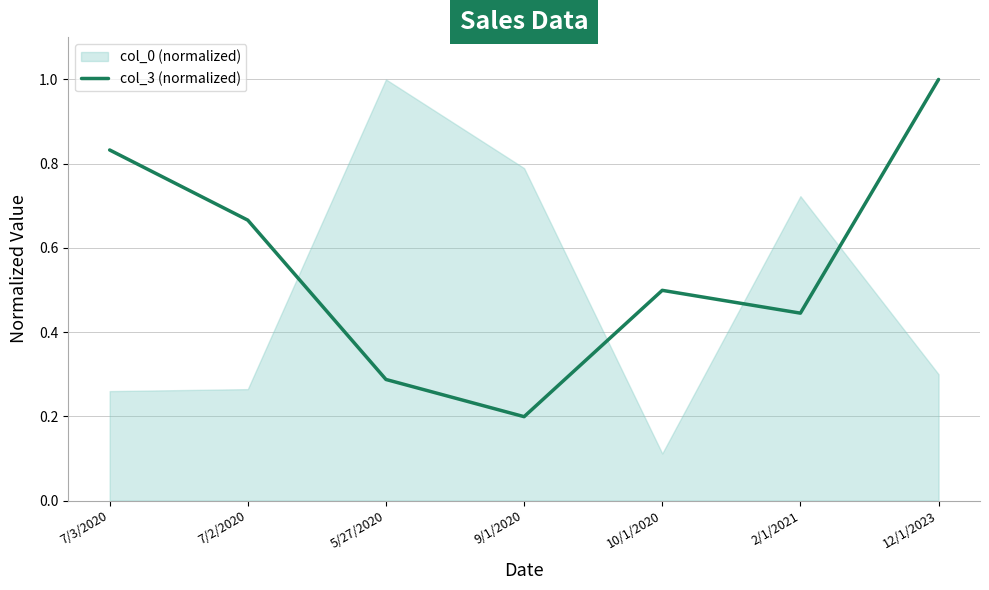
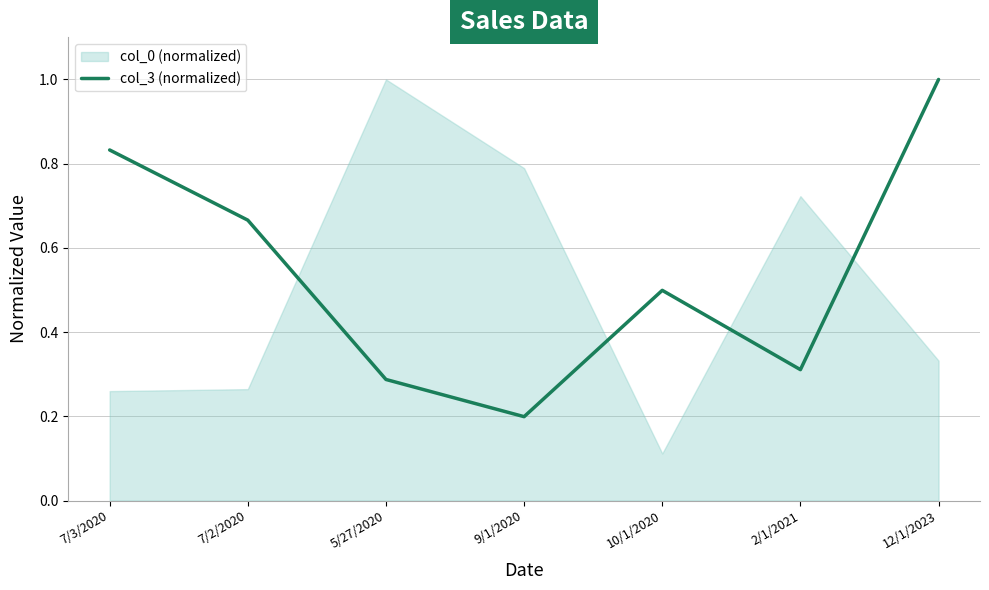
col_3 (normalized), 2/1/2021: 0.45 -> 0.31
col_0 (normalized), 12/1/2023: 0.30 -> 0.33
